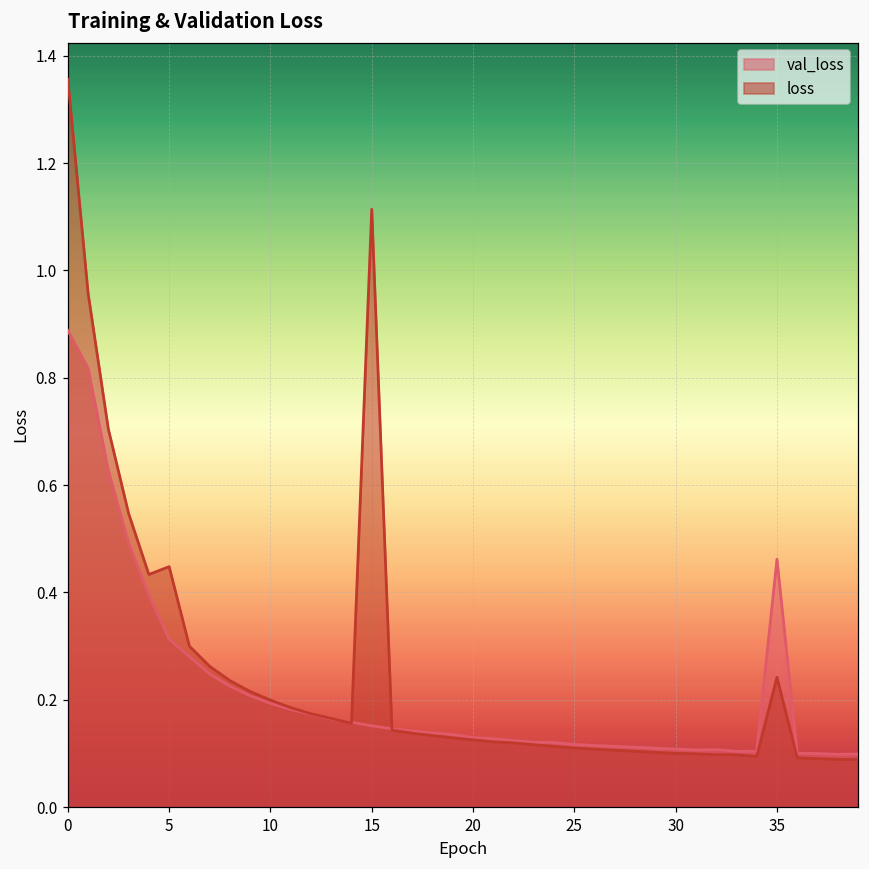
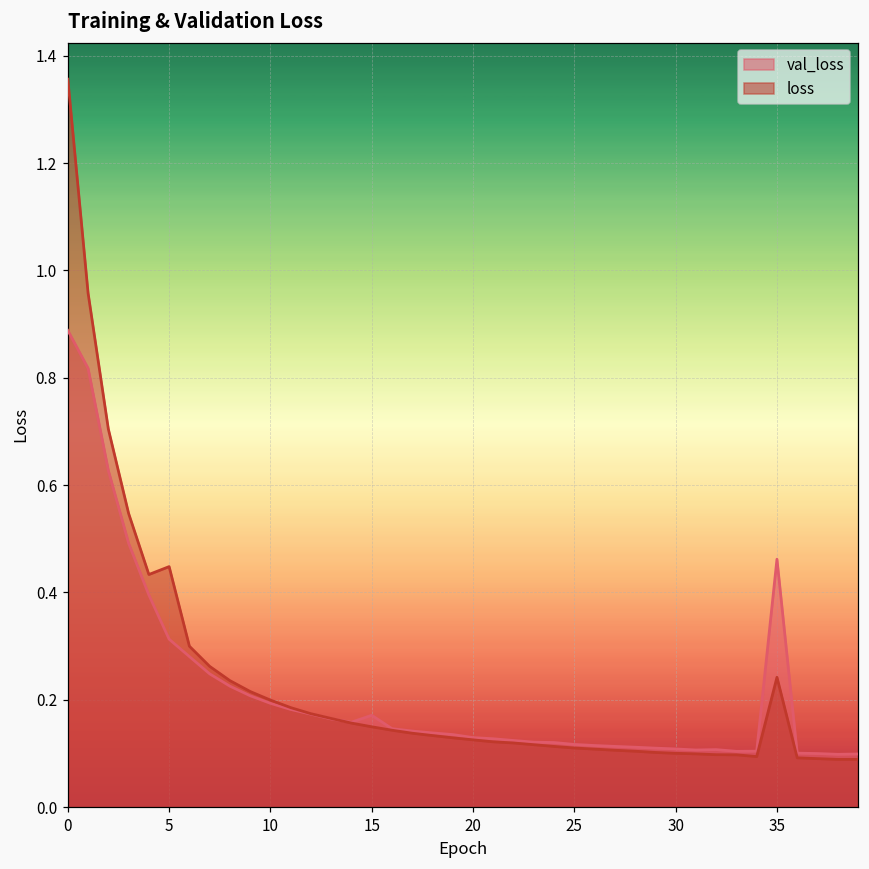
val_loss, 15: 0.15 -> 0.17
loss, 15: 1.11 -> 0.15
